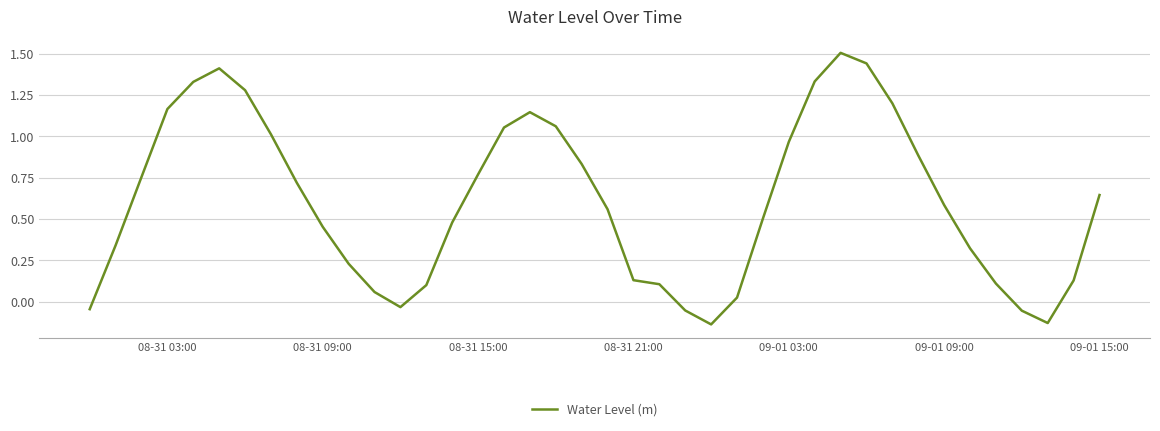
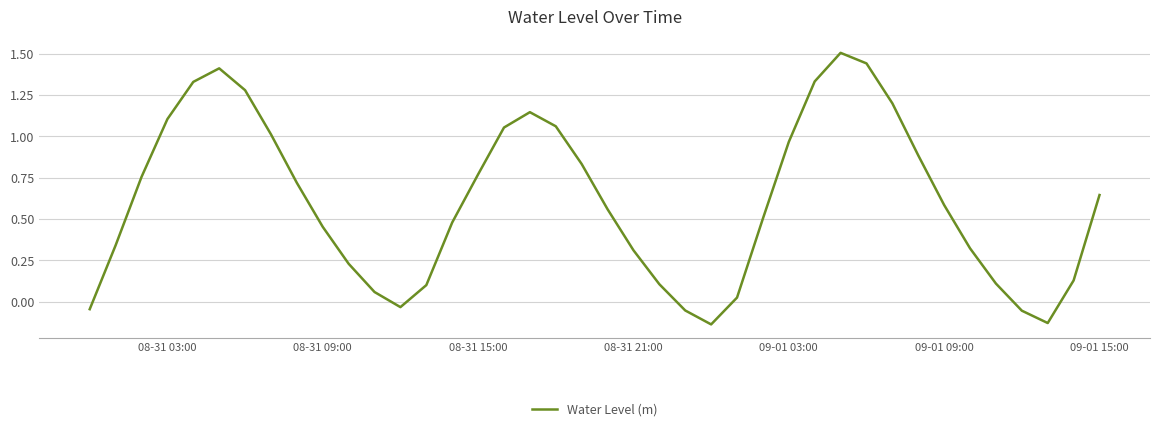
08-31 03:00: 1.17 -> 1.10
08-31 21:00: 0.13 -> 0.31
